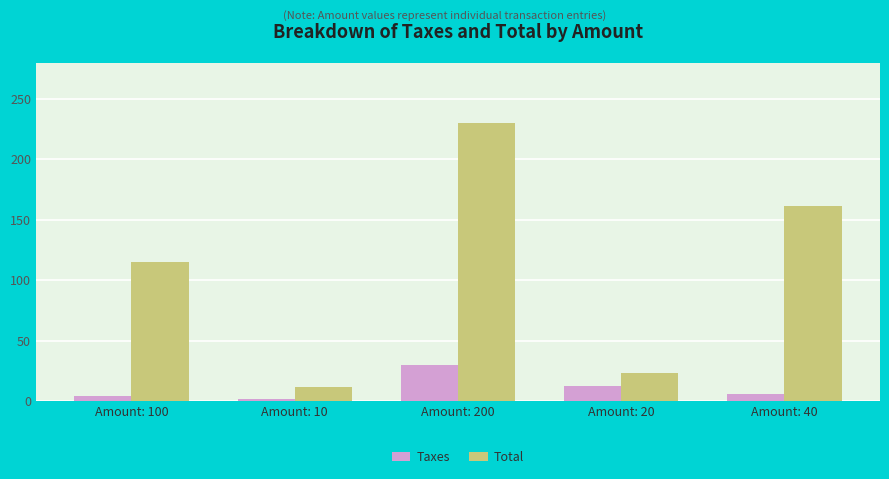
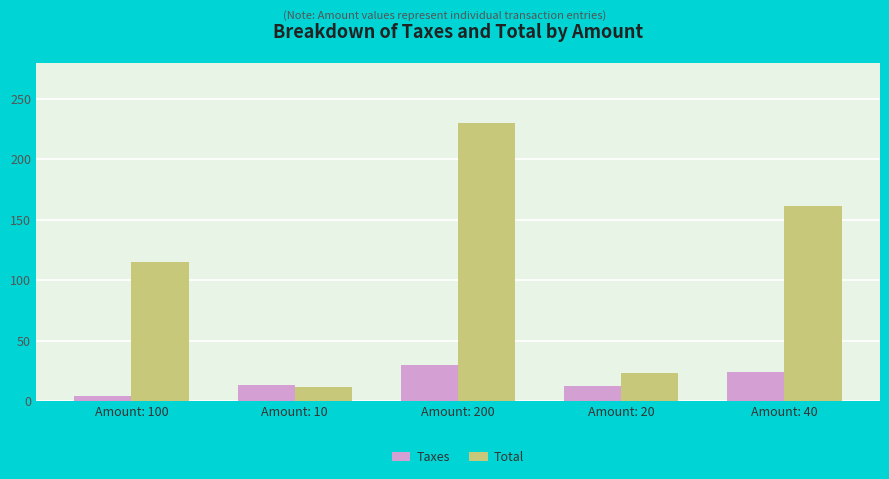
Taxes, Amount: 10: 2 -> 13
Taxes, Amount: 40: 6 -> 24
